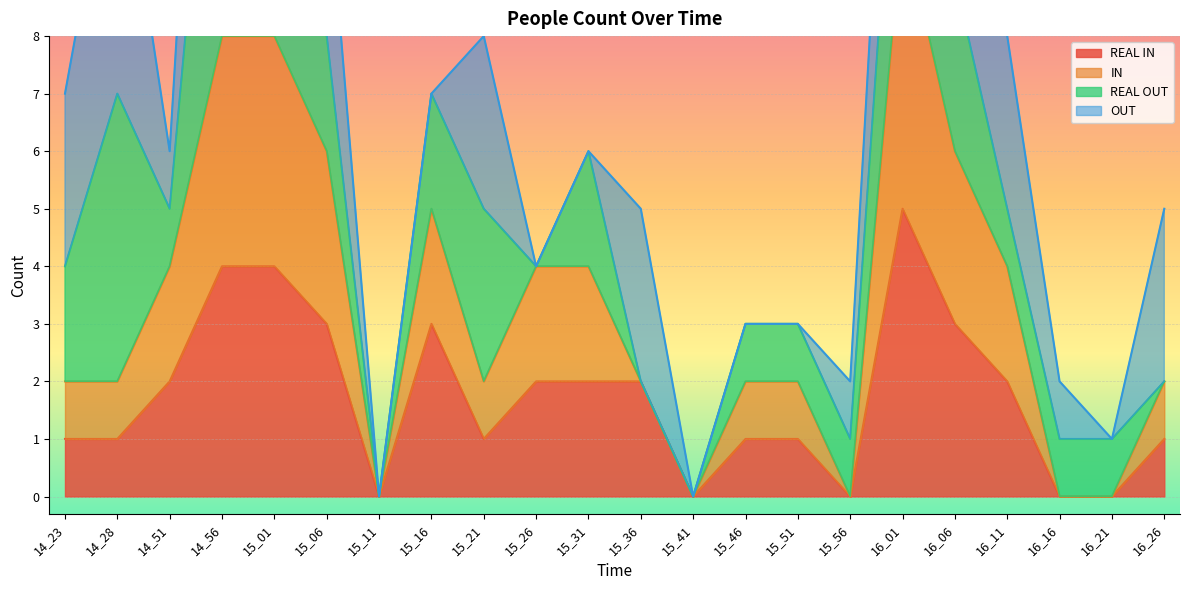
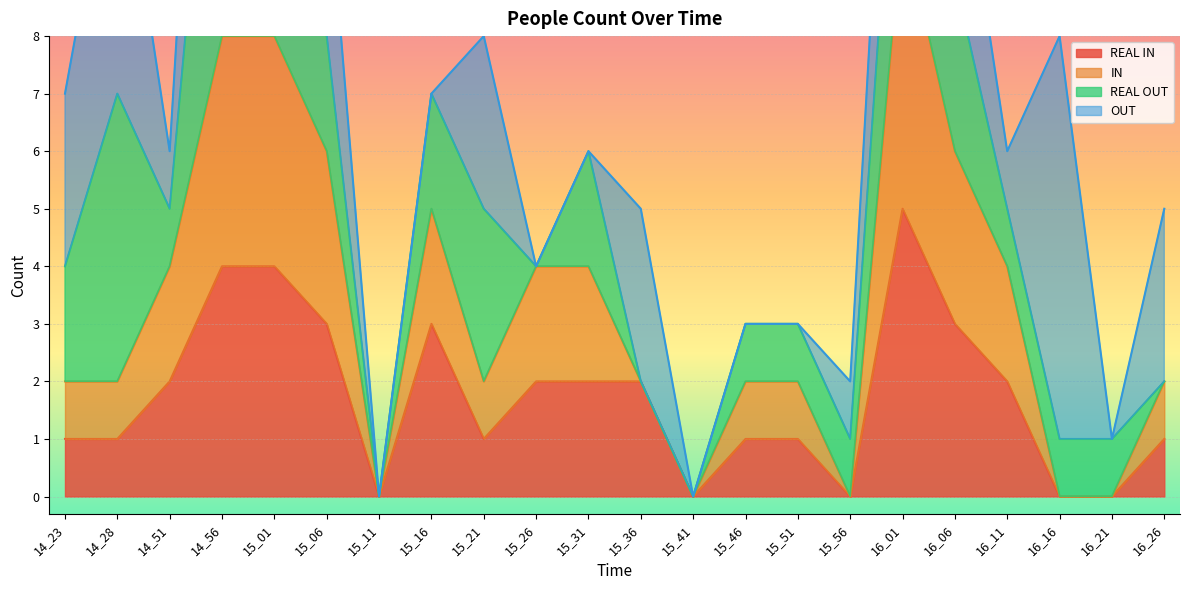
OUT, 16_11: 3 -> 1
OUT, 16_16: 1 -> 7
